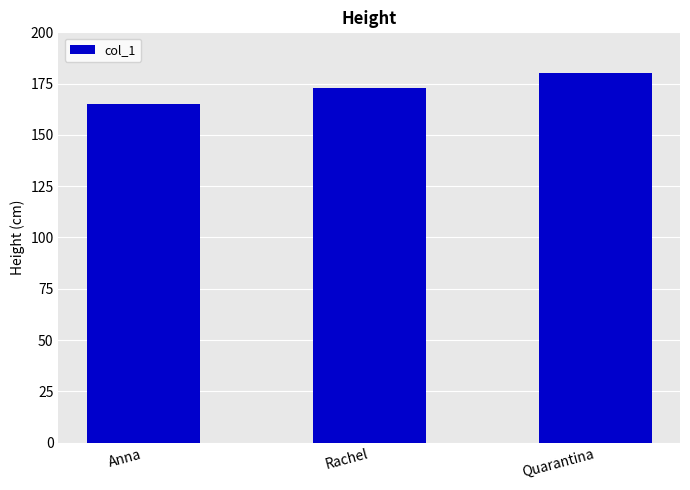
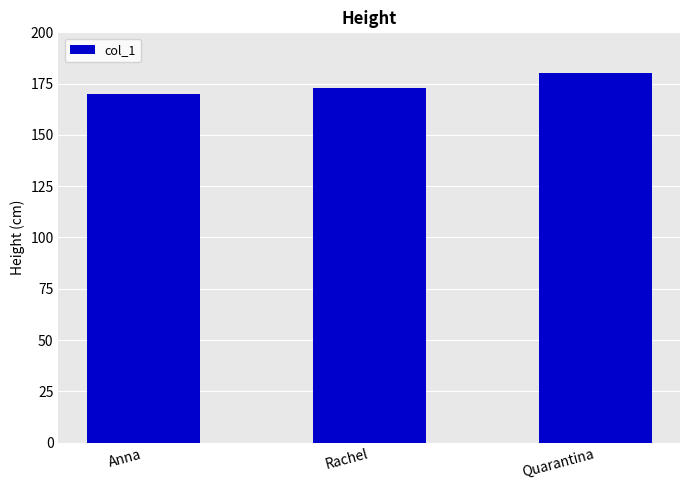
Anna: 165 -> 170
